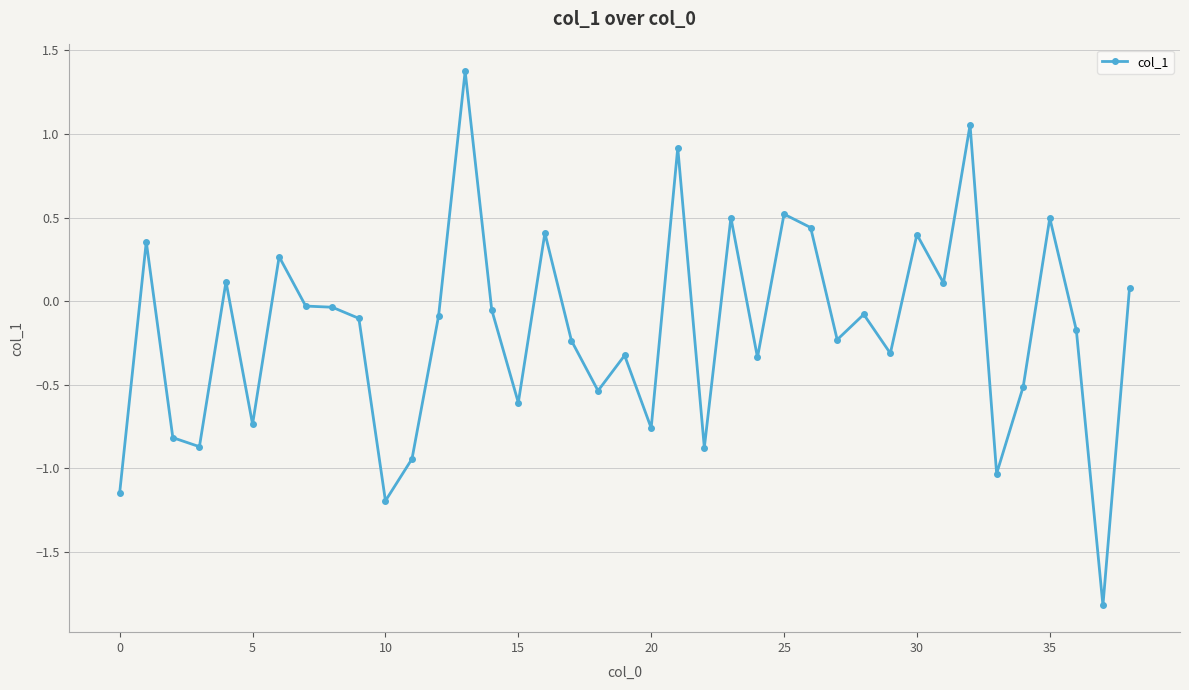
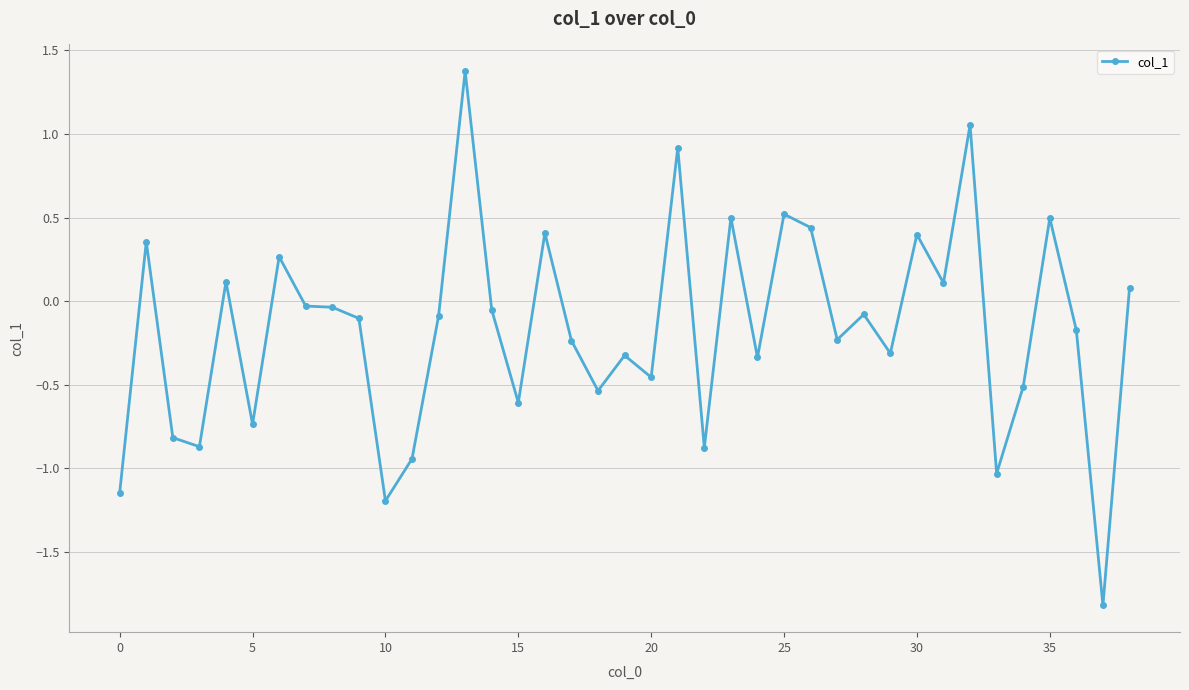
20: -0.76 -> -0.46
